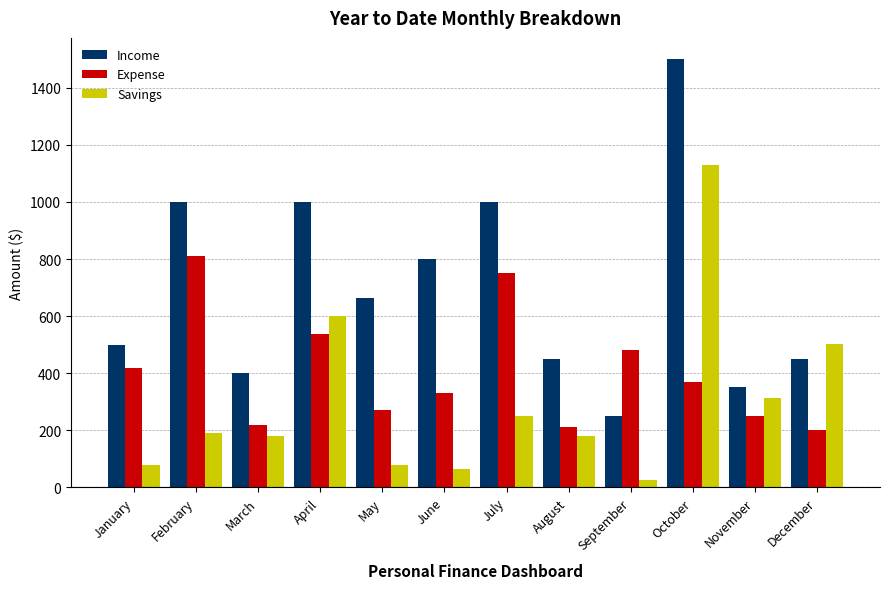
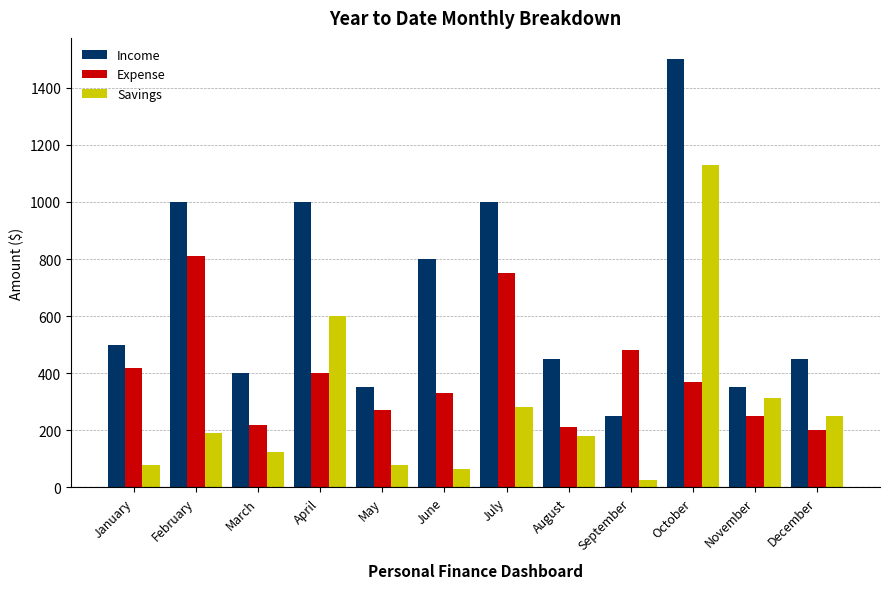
Savings, March: 180 -> 120
Expense, April: 540 -> 400
Income, May: 660 -> 350
Savings, July: 250 -> 280
Savings, December: 500 -> 250
